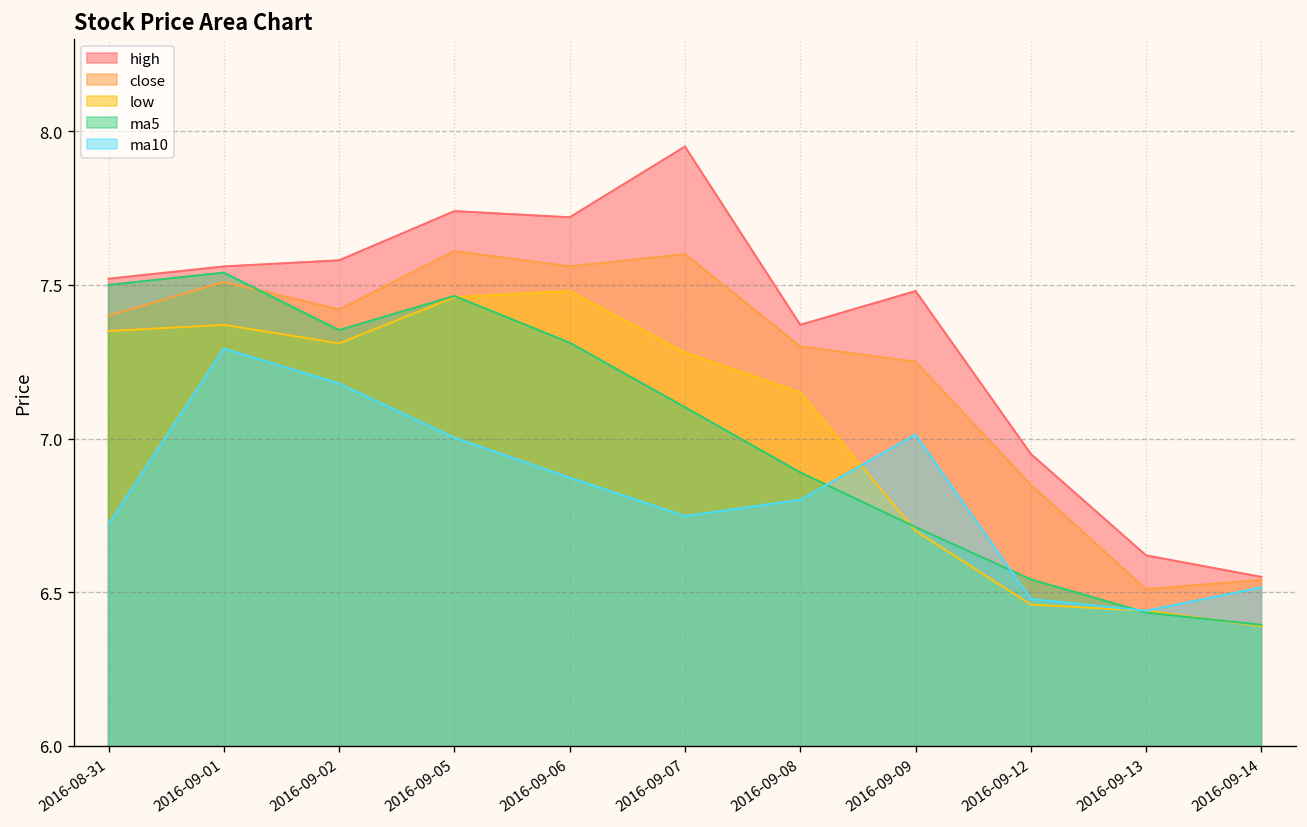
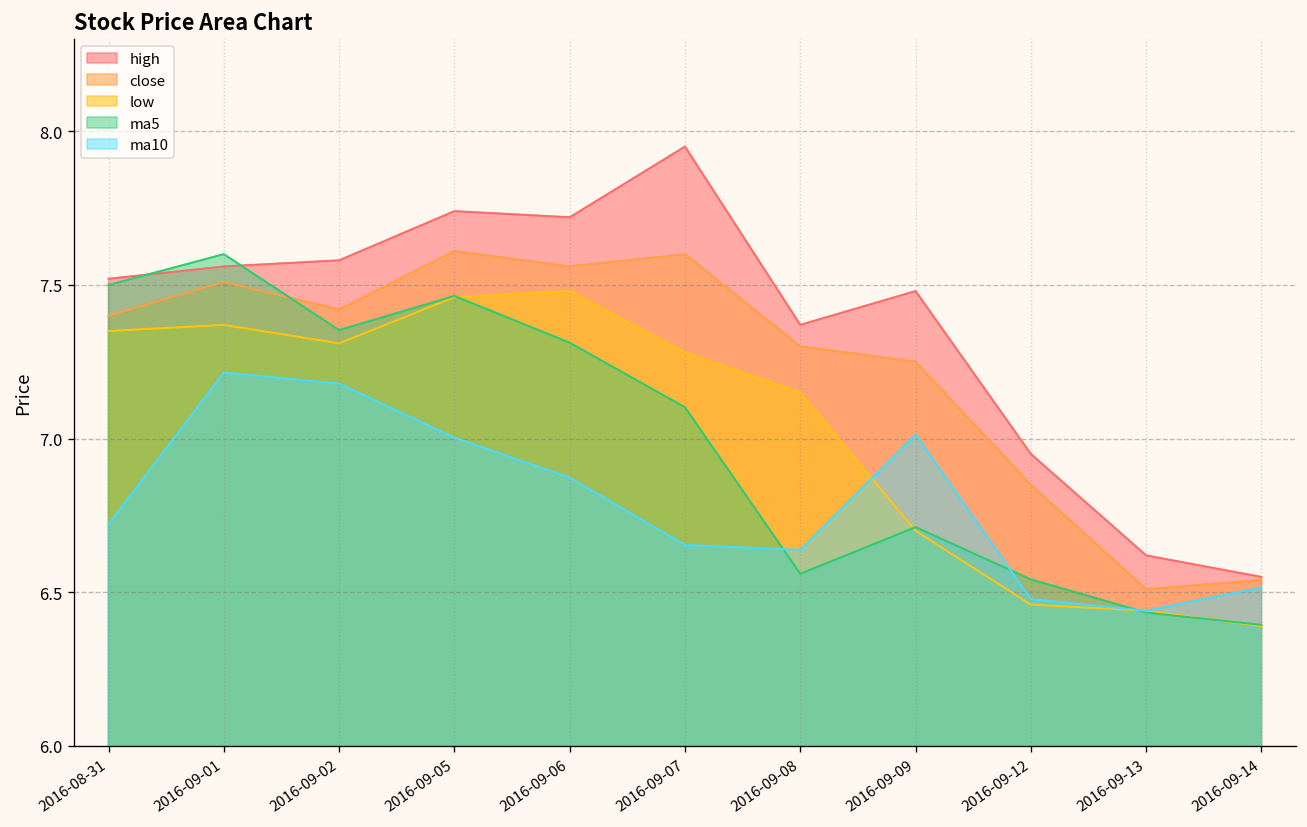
ma5, 2016-09-01: 7.54 -> 7.60
ma10, 2016-09-01: 7.29 -> 7.22
ma10, 2016-09-07: 6.75 -> 6.65
ma5, 2016-09-08: 6.89 -> 6.56
ma10, 2016-09-08: 6.80 -> 6.64
